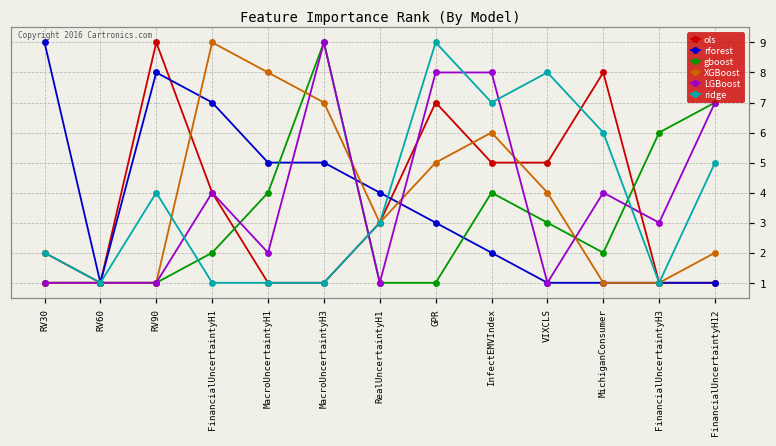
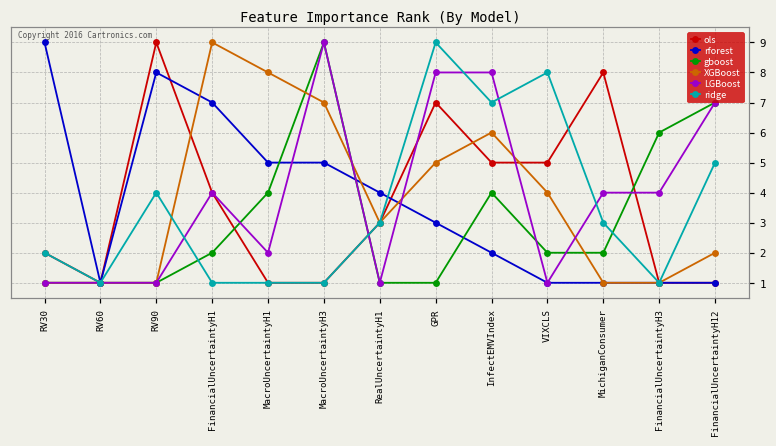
gboost, VIXCLS: 3 -> 2
ridge, MichiganConsumer: 6 -> 3
LGBoost, FinancialUncertaintyH3: 3 -> 4
